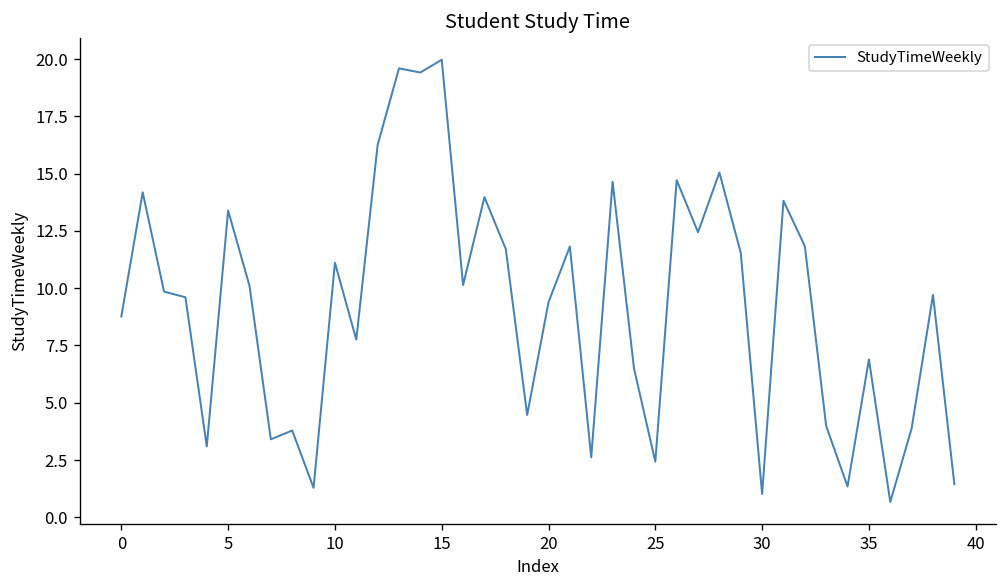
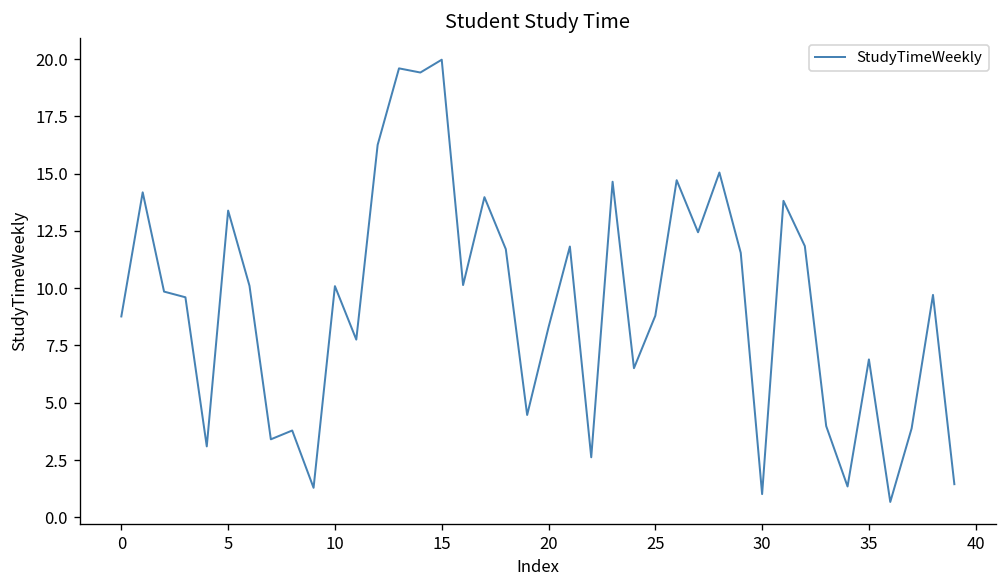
10: 11.1 -> 10.1
20: 9.4 -> 8.3
25: 2.4 -> 8.8
